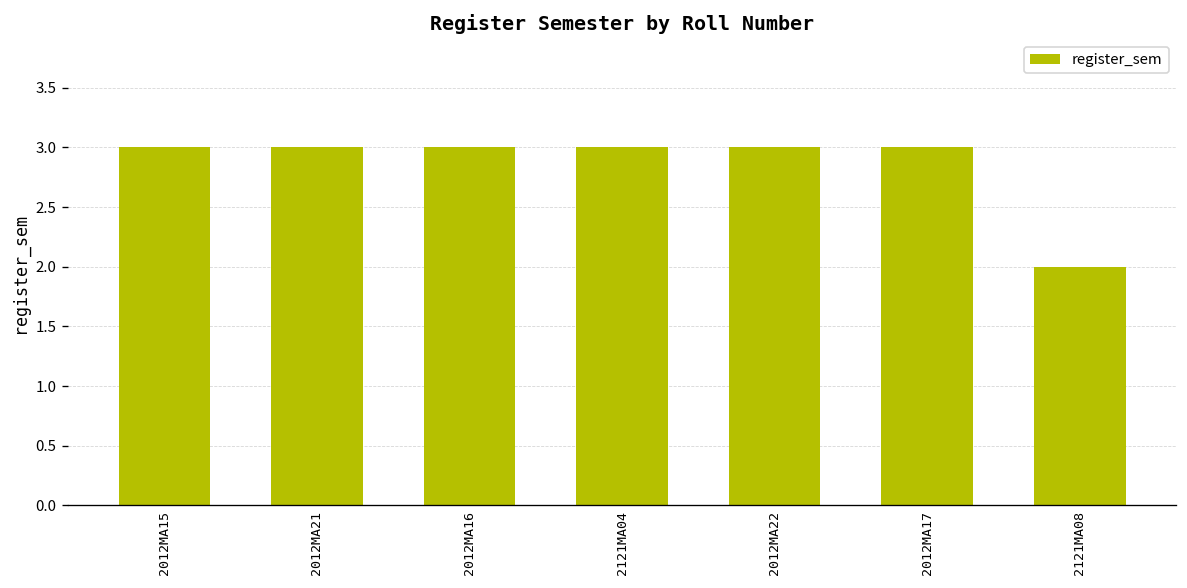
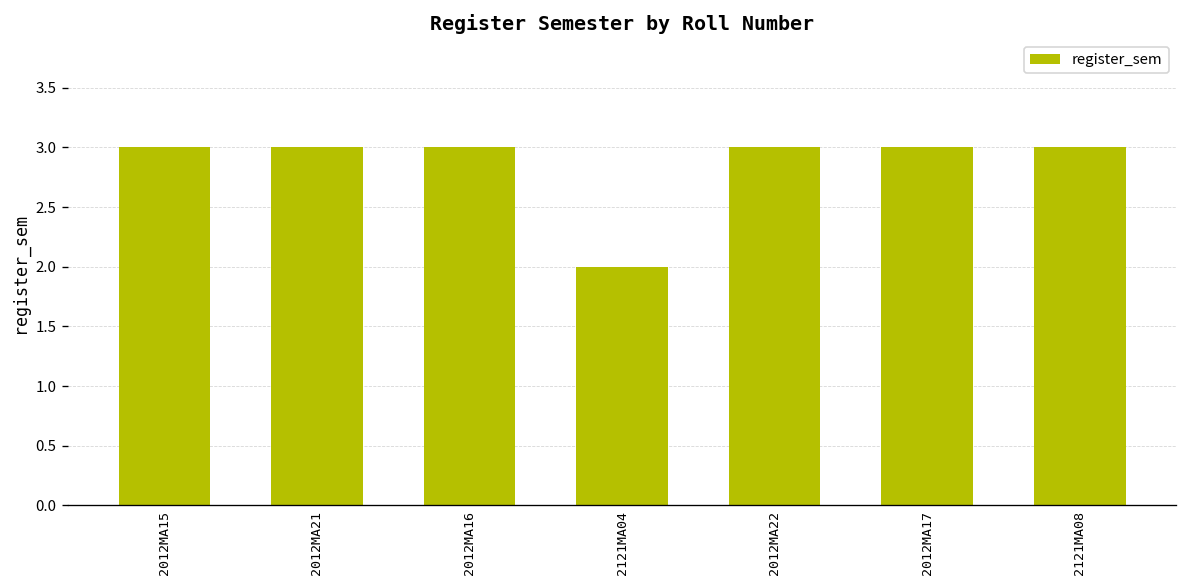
2121MA04: 3 -> 2
2121MA08: 2 -> 3
